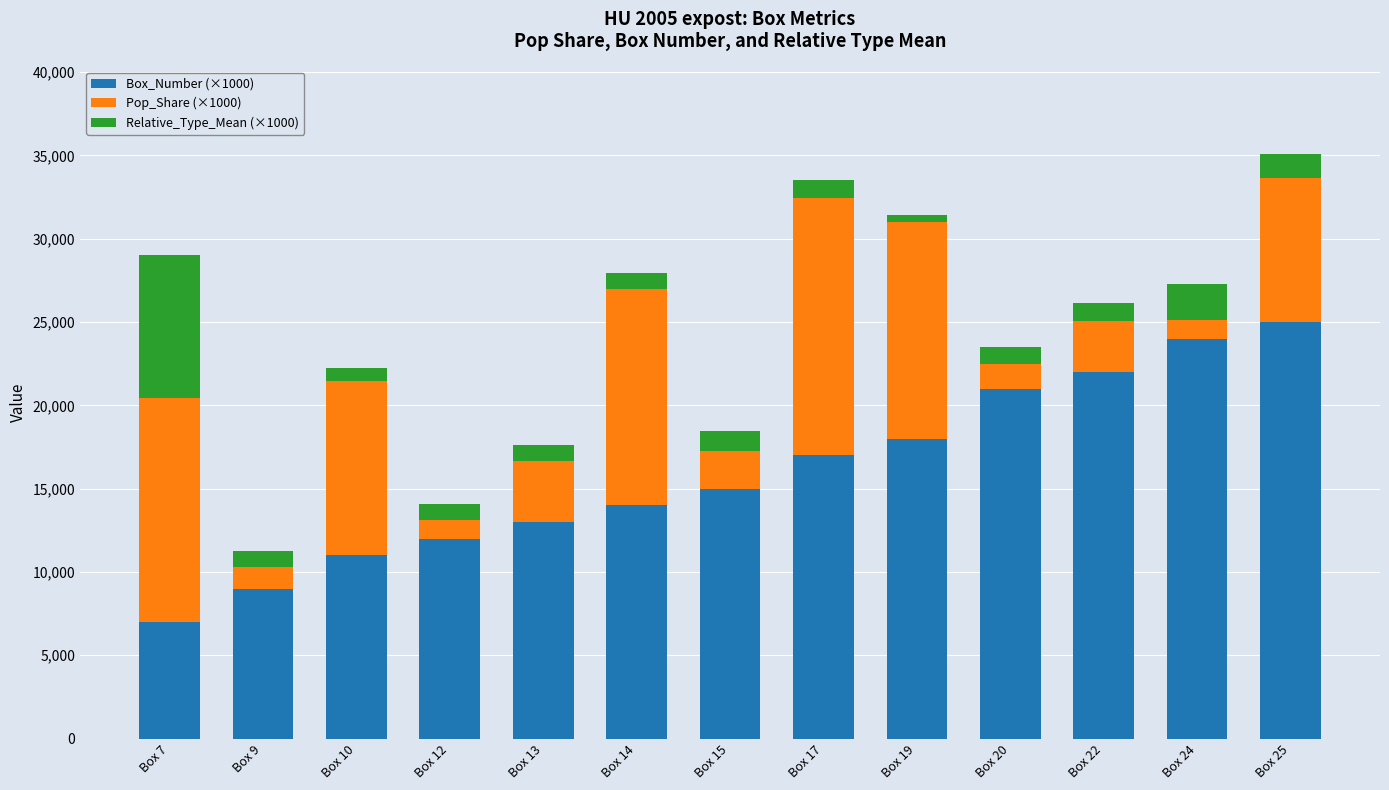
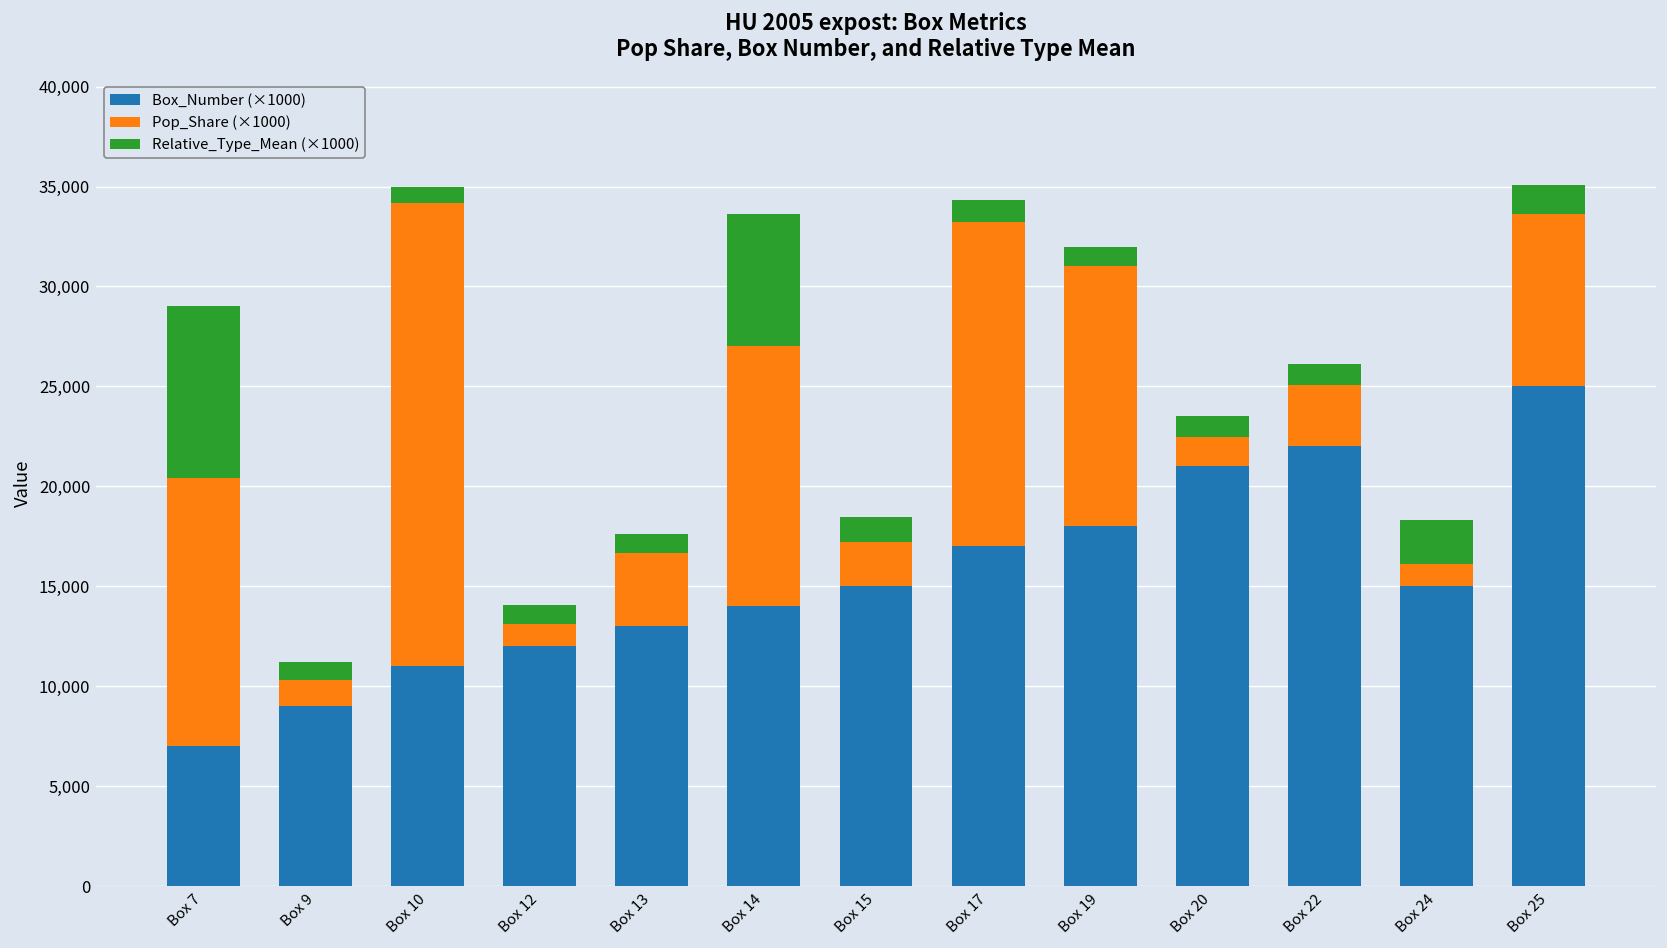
Pop_Share (×1000), Box 10: 10,500 -> 23,200
Relative_Type_Mean (×1000), Box 14: 900 -> 6,600
Pop_Share (×1000), Box 17: 15,400 -> 16,200
Relative_Type_Mean (×1000), Box 19: 400 -> 1,000
Box_Number (×1000), Box 24: 24,000 -> 15,000
